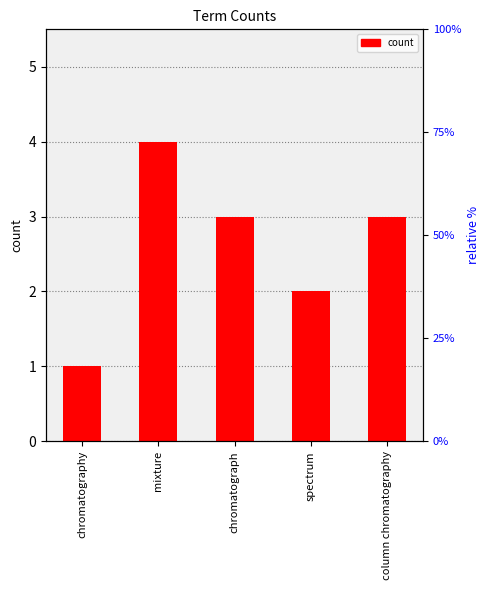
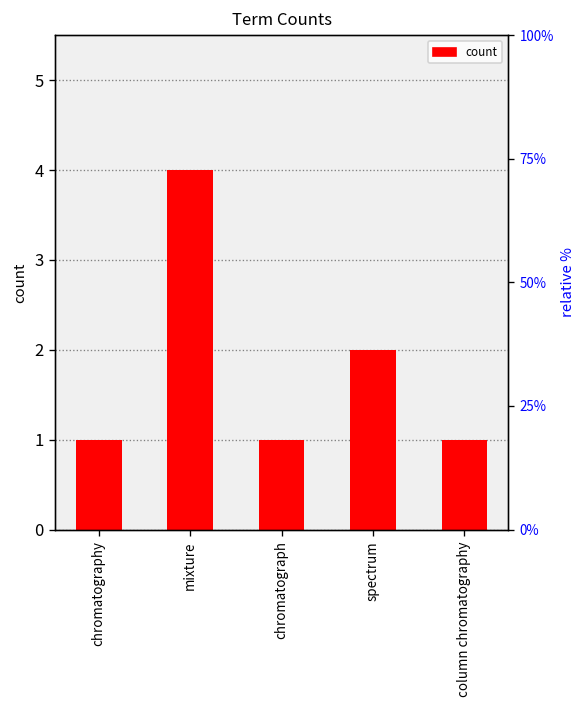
chromatograph: 3 -> 1
column chromatography: 3 -> 1
